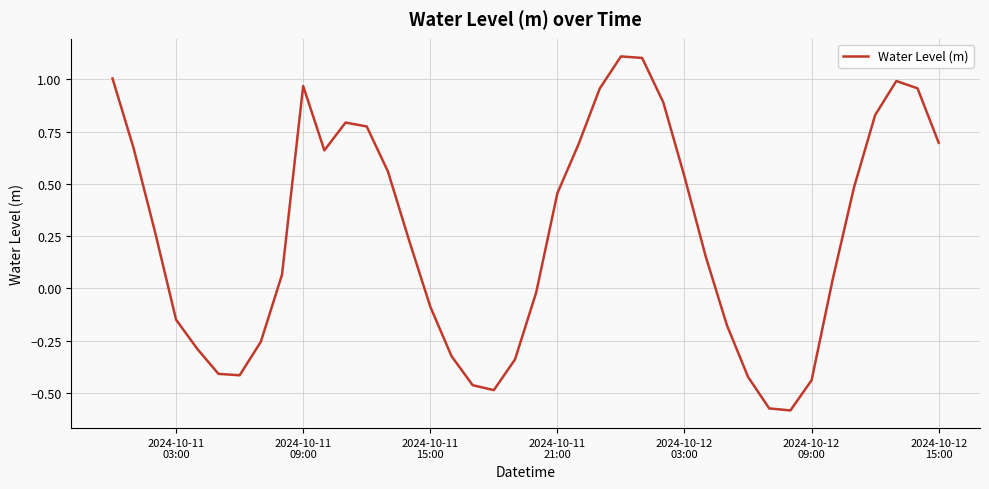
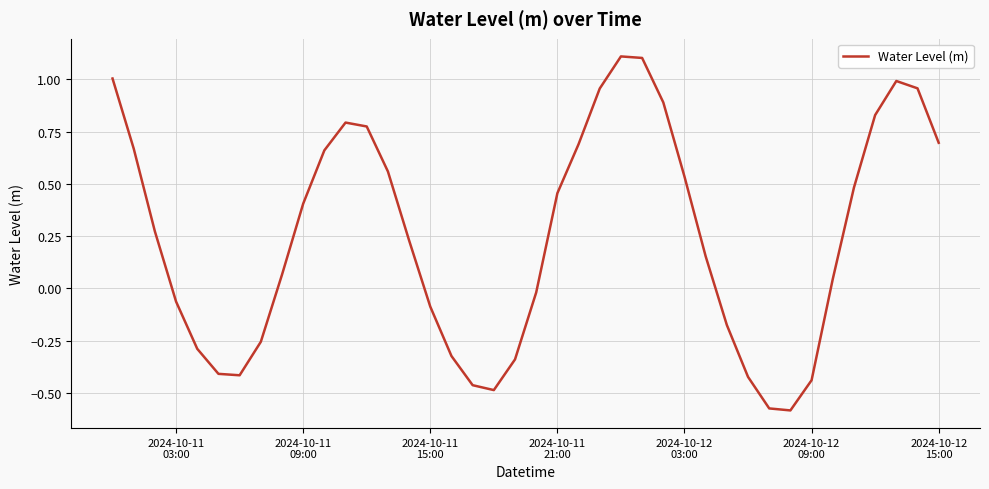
2024-10-11 03:00: -0.15 -> -0.06
2024-10-11 09:00: 0.97 -> 0.41
